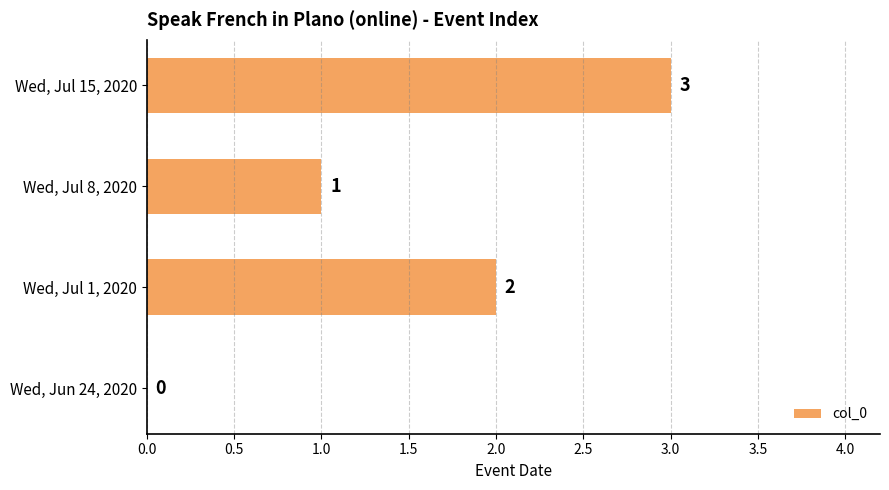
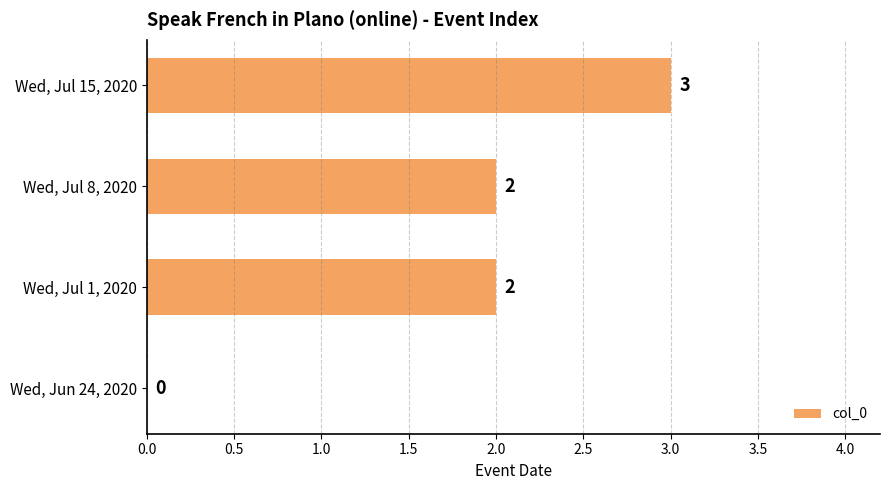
Wed, Jul 8, 2020: 1 -> 2
